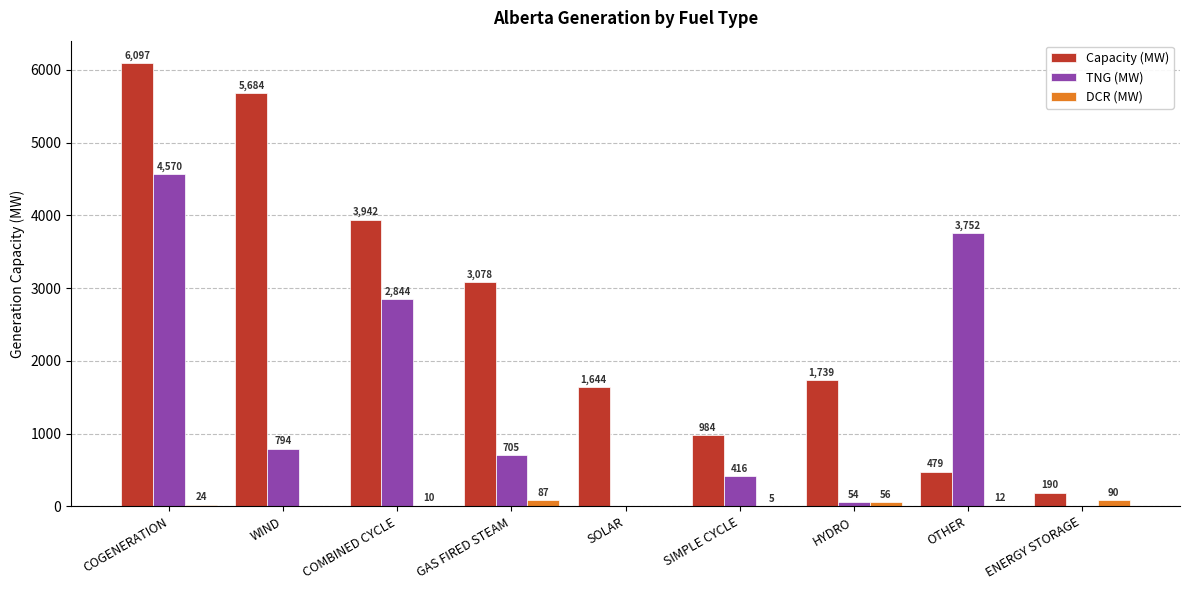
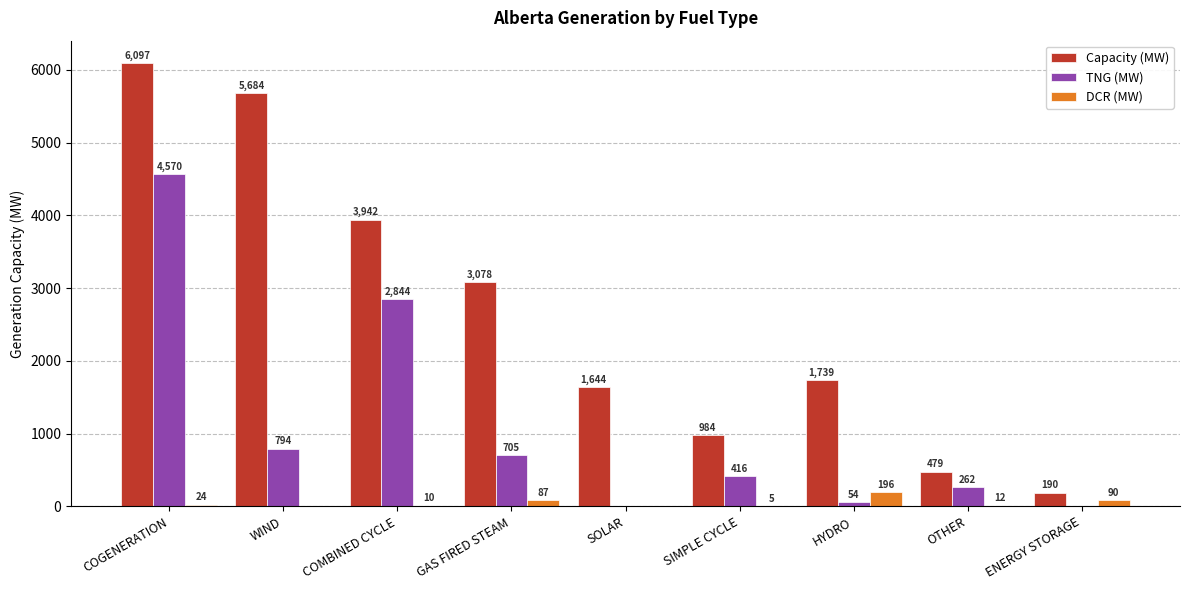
DCR (MW), HYDRO: 56 -> 196
TNG (MW), OTHER: 3,752 -> 262
